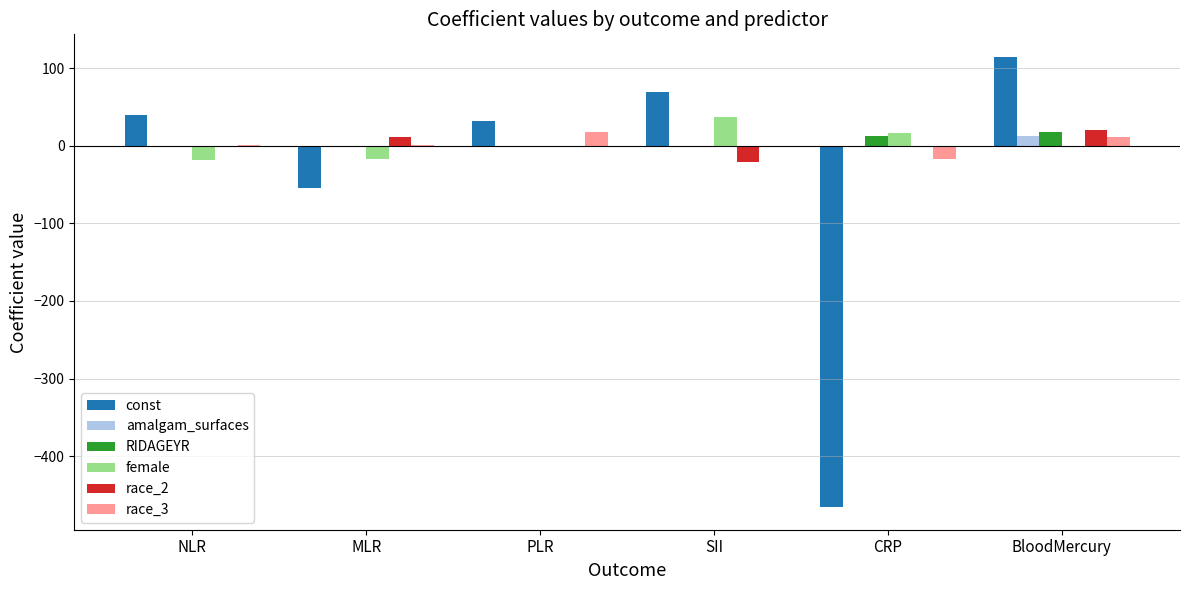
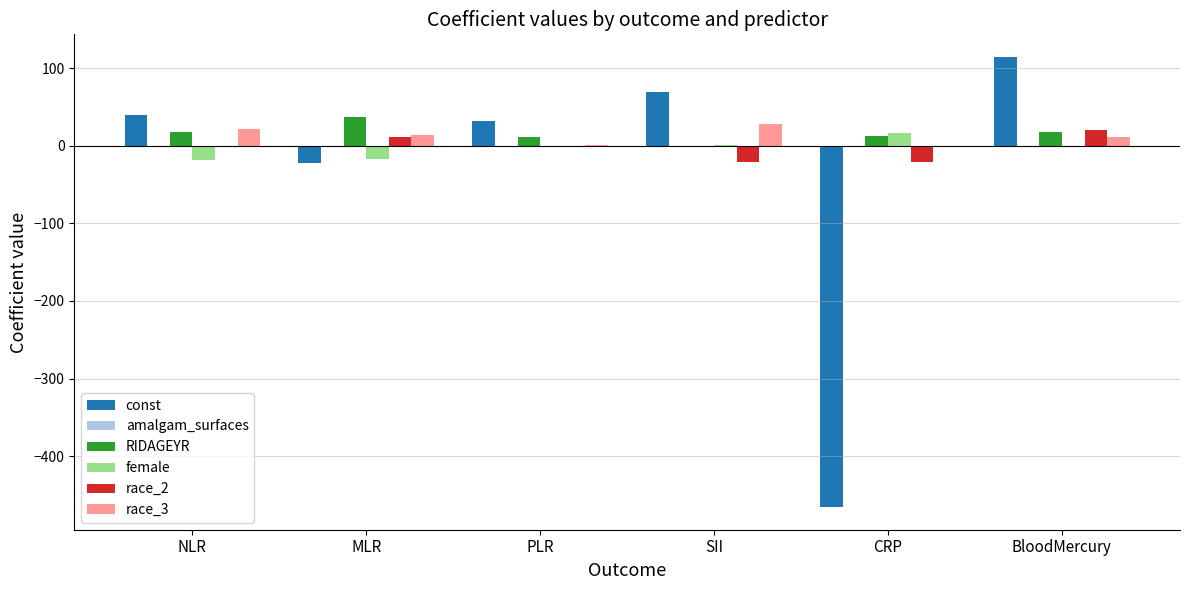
RIDAGEYR, NLR: 0 -> 20
race_3, NLR: 0 -> 20
const, MLR: -50 -> -20
RIDAGEYR, MLR: 0 -> 40
race_3, MLR: 0 -> 10
RIDAGEYR, PLR: 0 -> 10
race_3, PLR: 20 -> 0
female, SII: 40 -> 0
race_3, SII: 0 -> 30
race_2, CRP: 0 -> -20
race_3, CRP: -20 -> 0
amalgam_surfaces, BloodMercury: 10 -> 0
